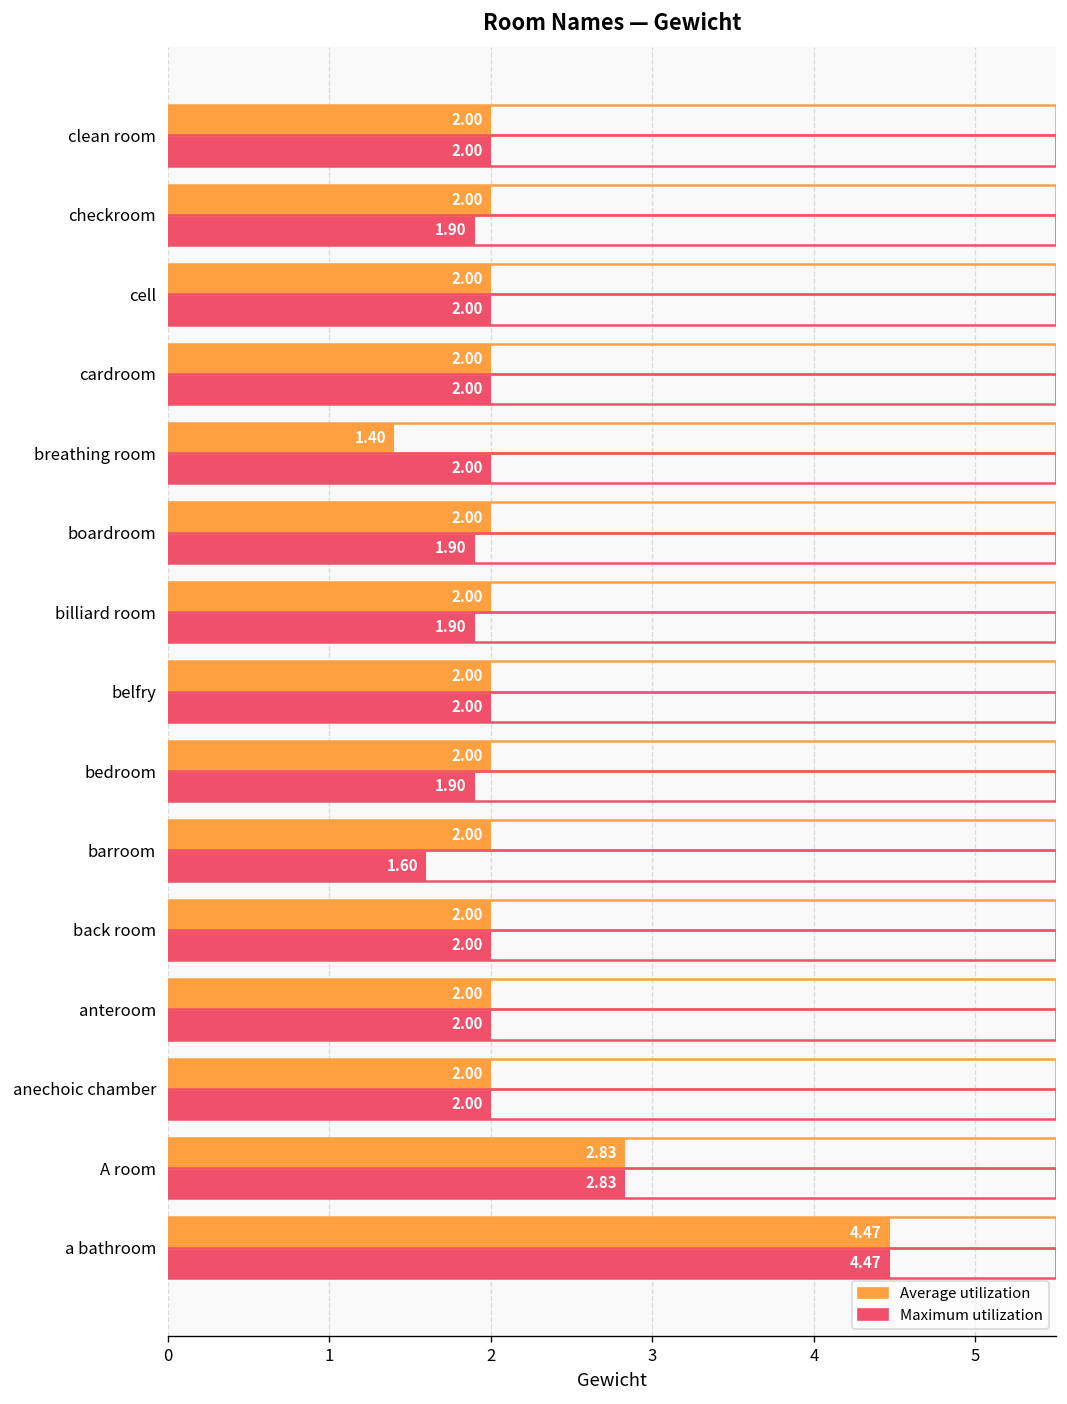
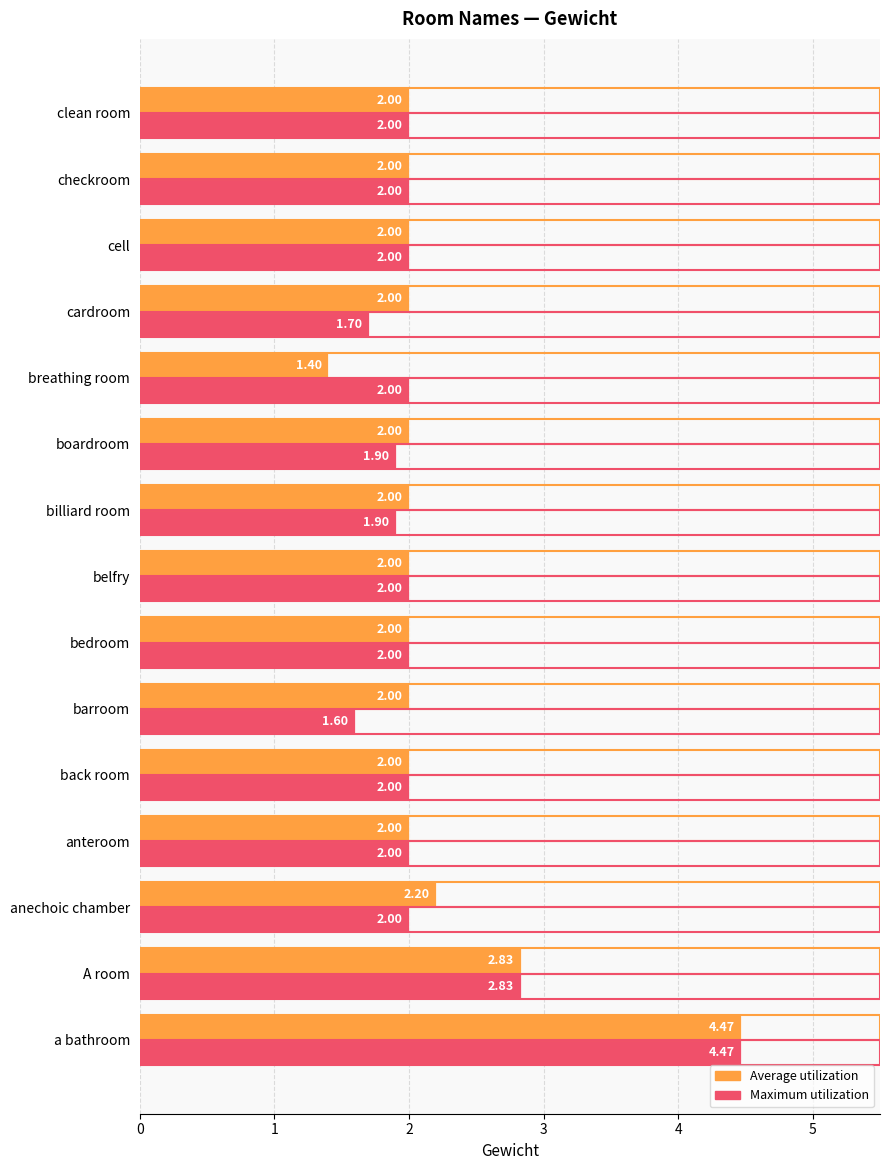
Maximum utilization, checkroom: 1.90 -> 2.00
Maximum utilization, cardroom: 2.00 -> 1.70
Maximum utilization, bedroom: 1.90 -> 2.00
Average utilization, anechoic chamber: 2.00 -> 2.20
